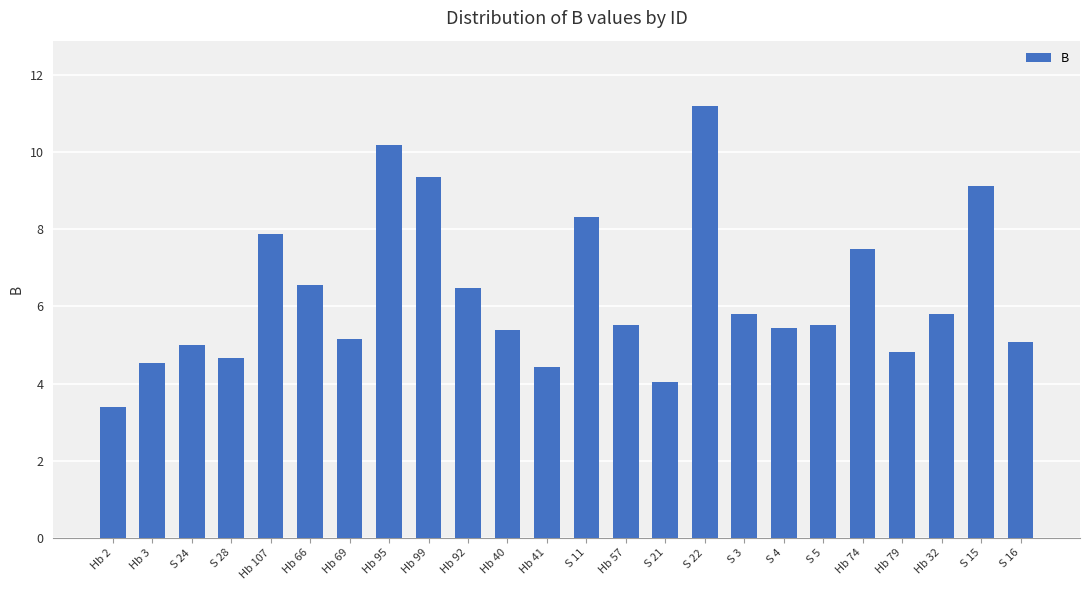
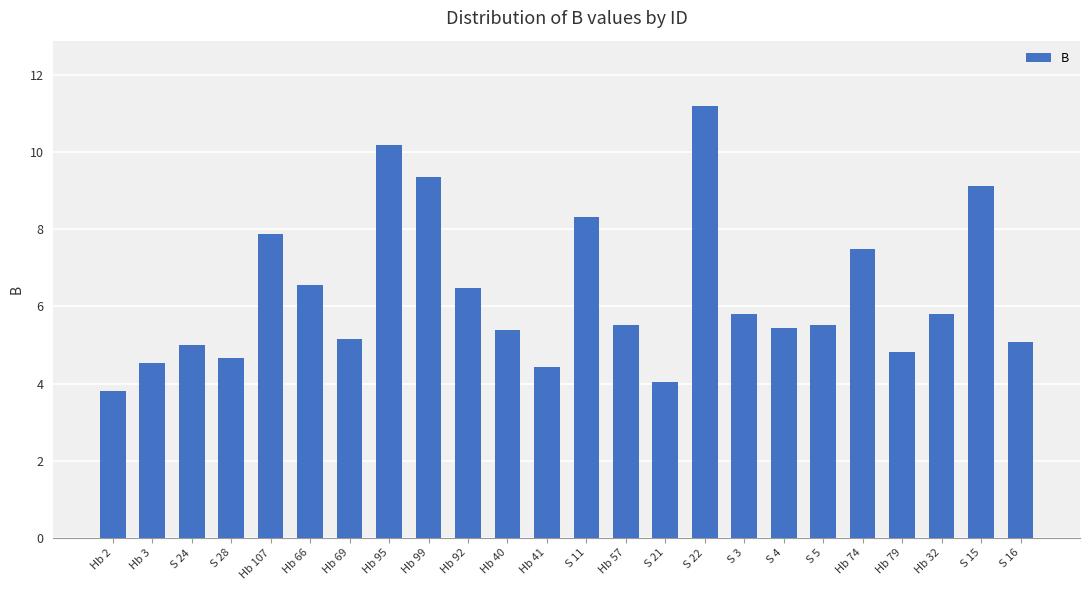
Hb 2: 3.4 -> 3.8
